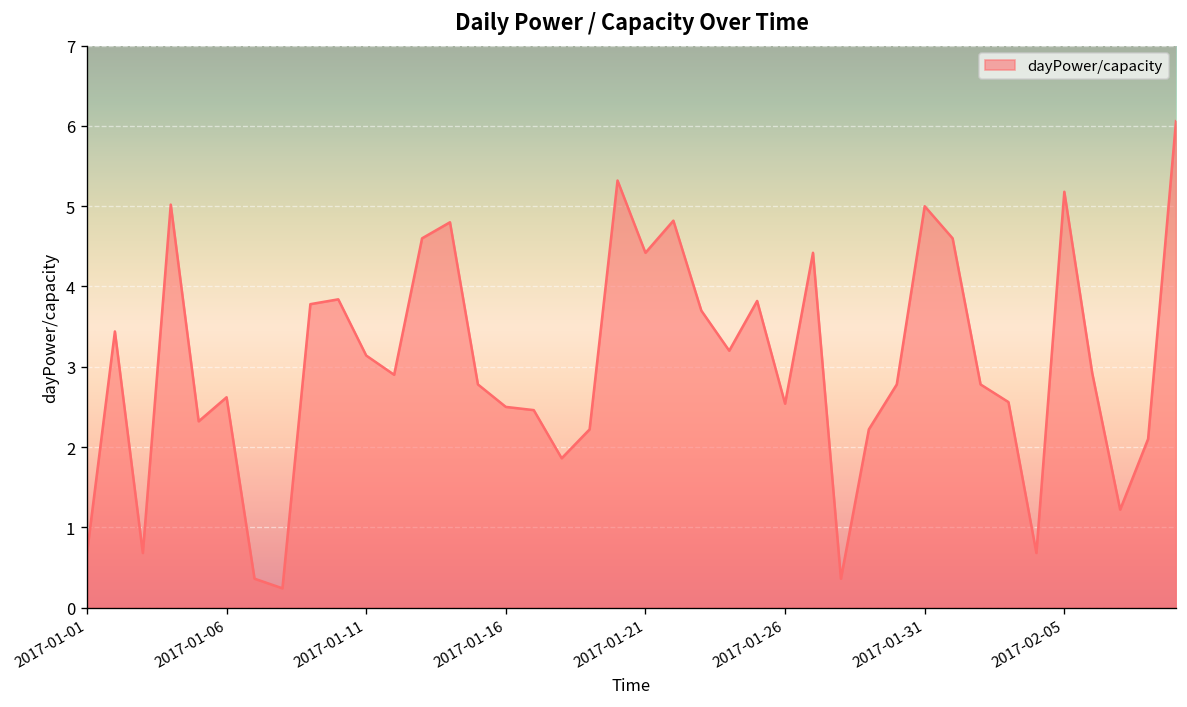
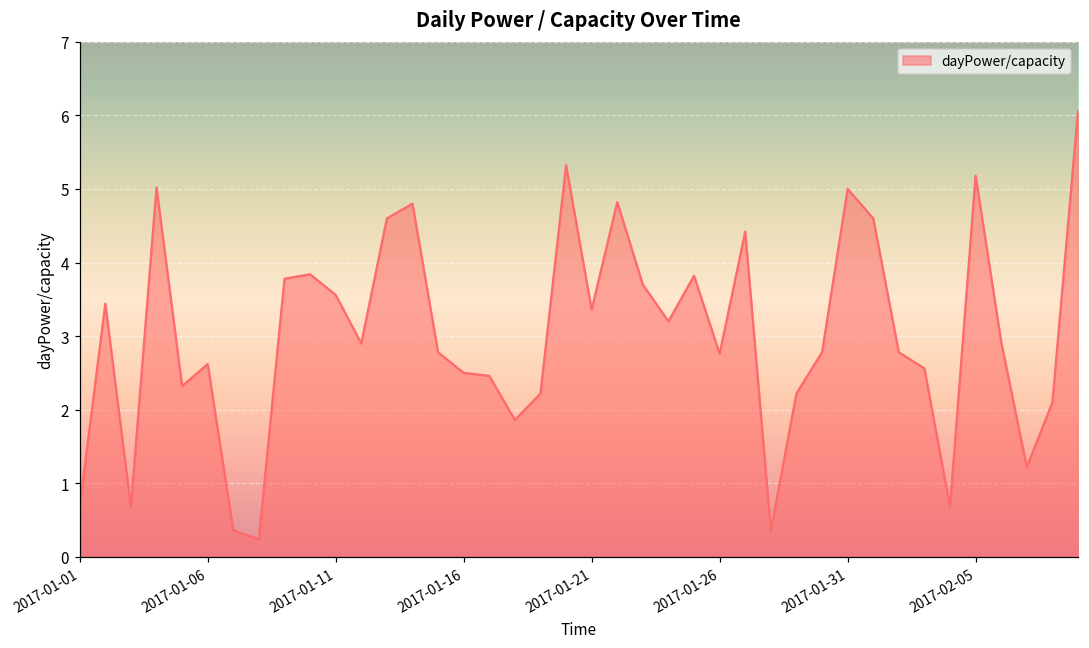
2017-01-11: 3.1 -> 3.6
2017-01-21: 4.4 -> 3.4
2017-01-26: 2.5 -> 2.8
